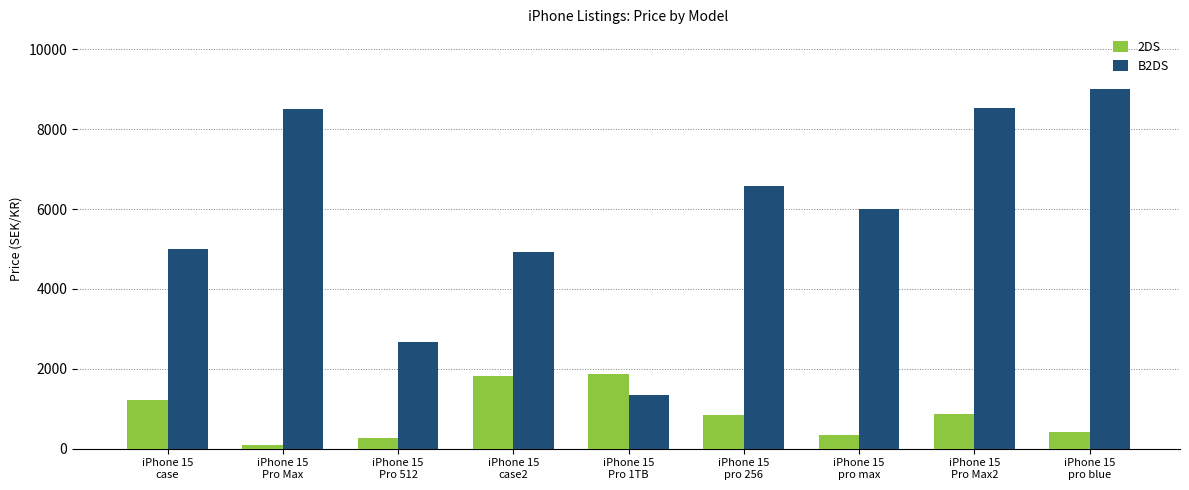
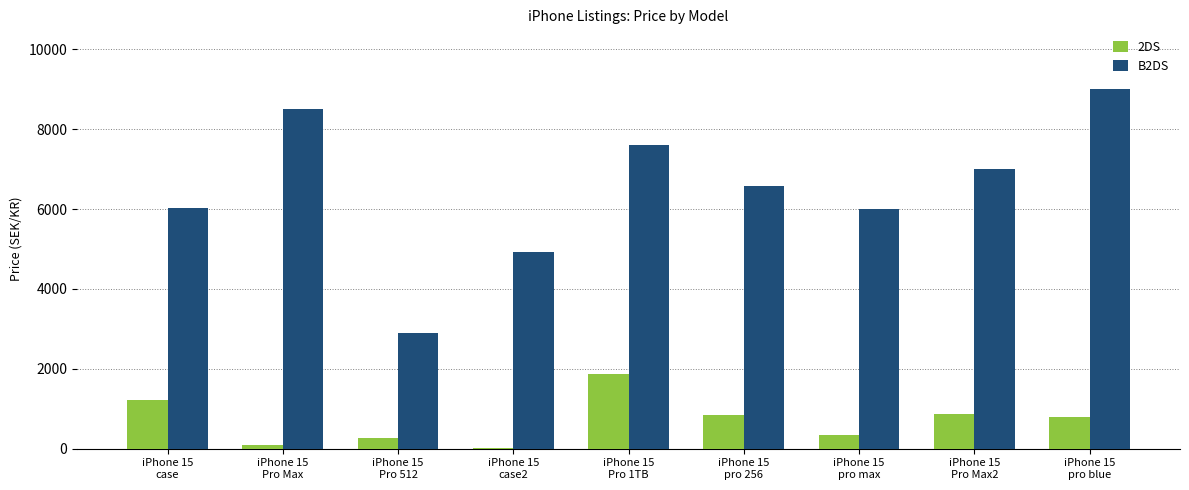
B2DS, iPhone 15 case: 5000 -> 6000
B2DS, iPhone 15 Pro 512: 2700 -> 2900
2DS, iPhone 15 case2: 1800 -> 0
B2DS, iPhone 15 Pro 1TB: 1300 -> 7600
B2DS, iPhone 15 Pro Max2: 8500 -> 7000
2DS, iPhone 15 pro blue: 400 -> 800
